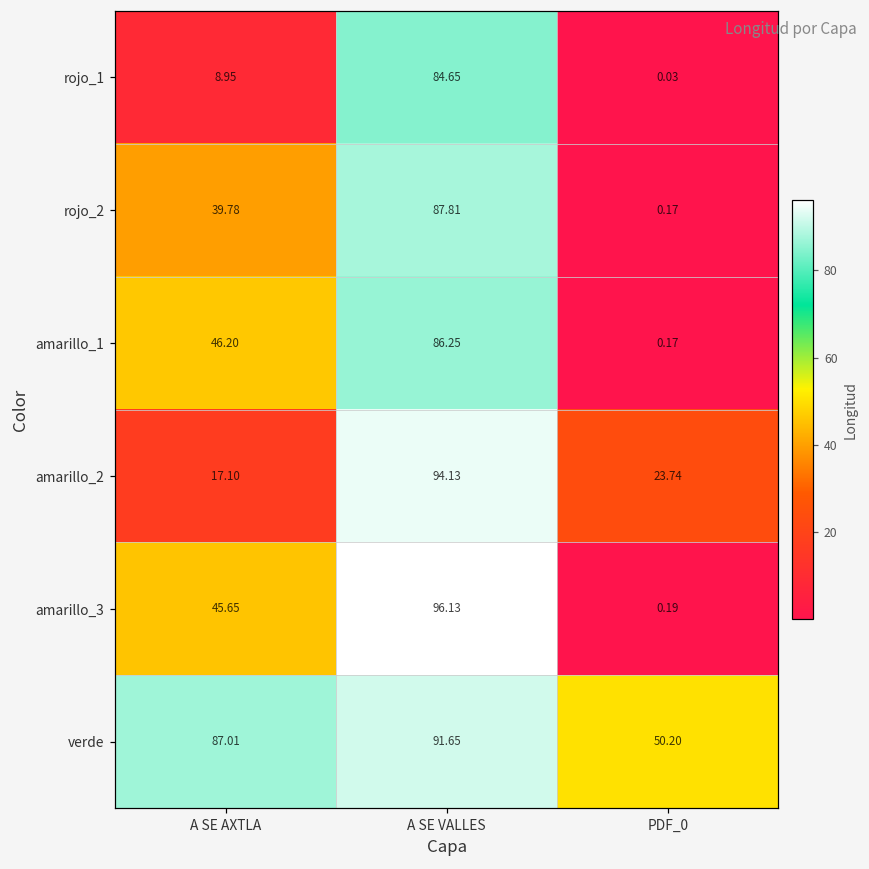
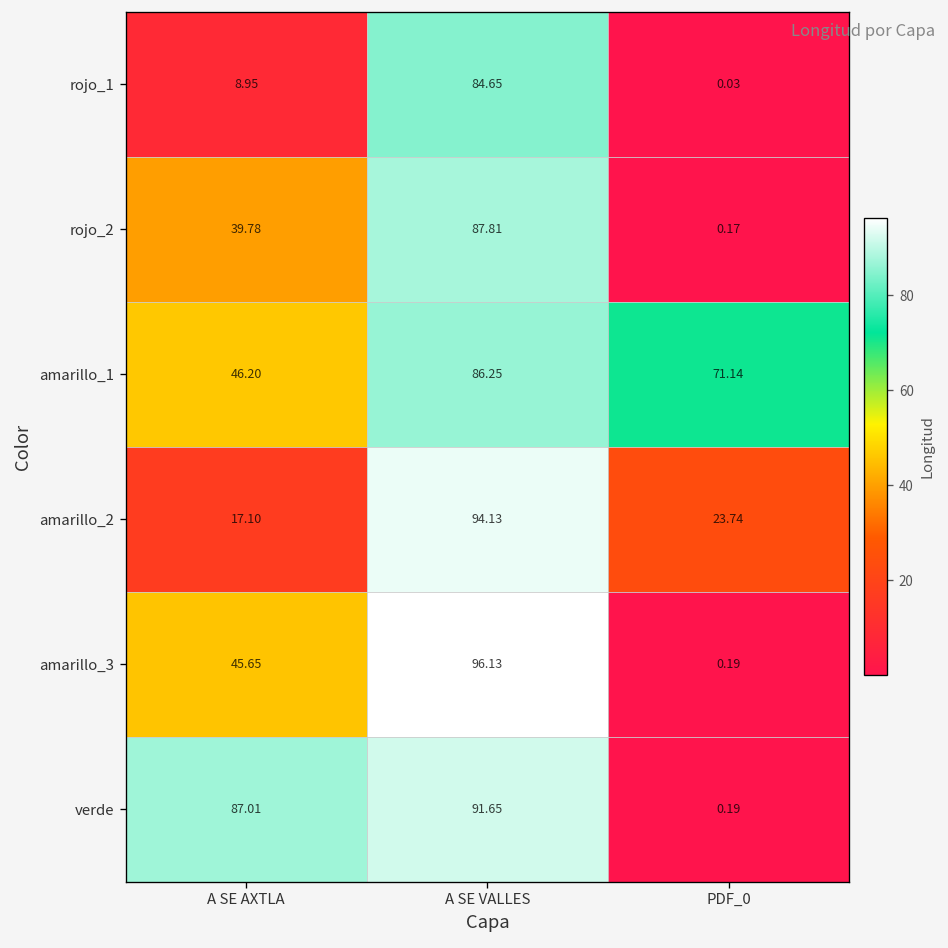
amarillo_1, PDF_0: 0.17 -> 71.14
verde, PDF_0: 50.20 -> 0.19
